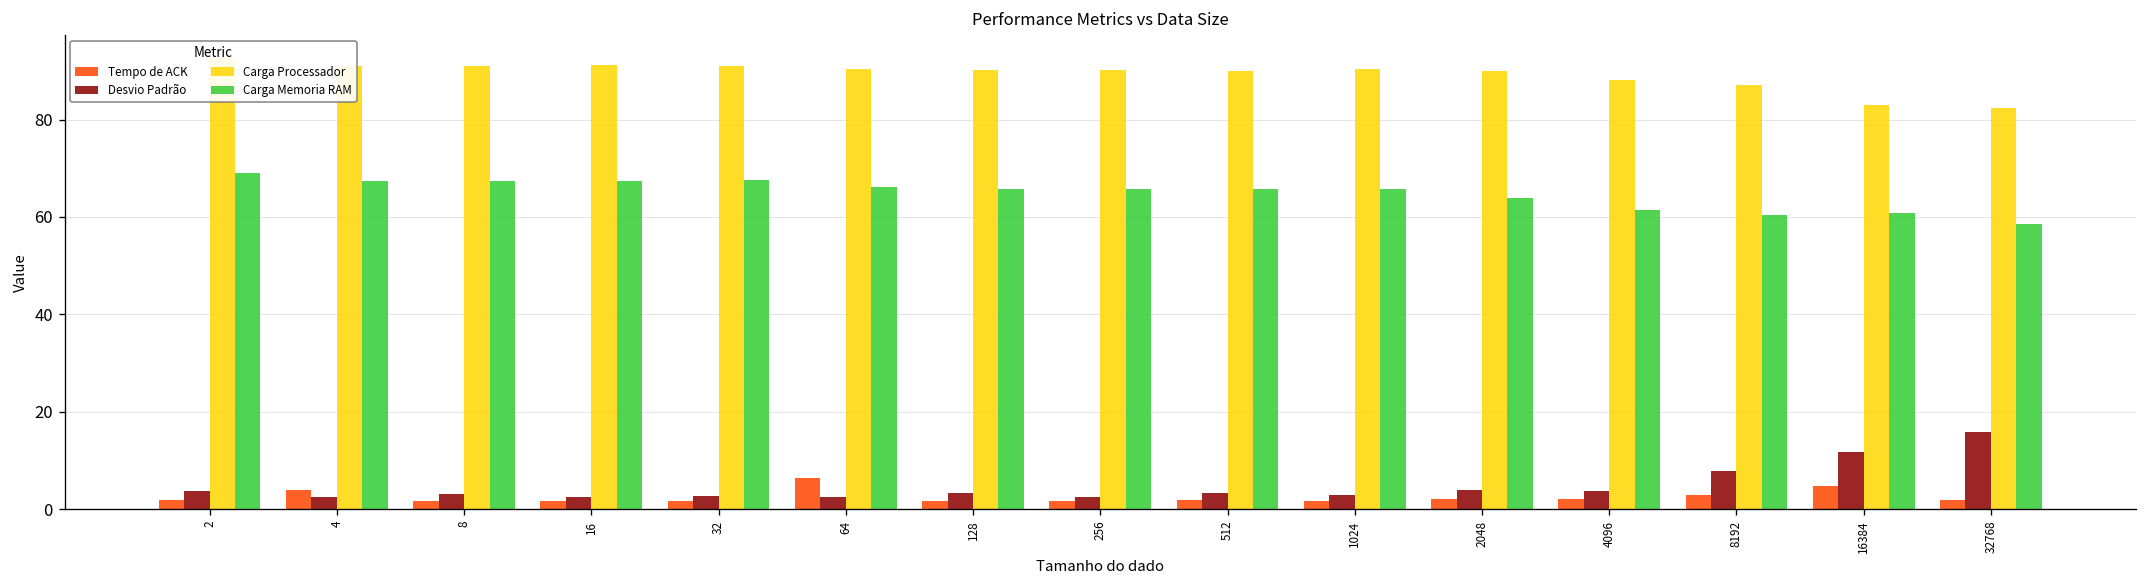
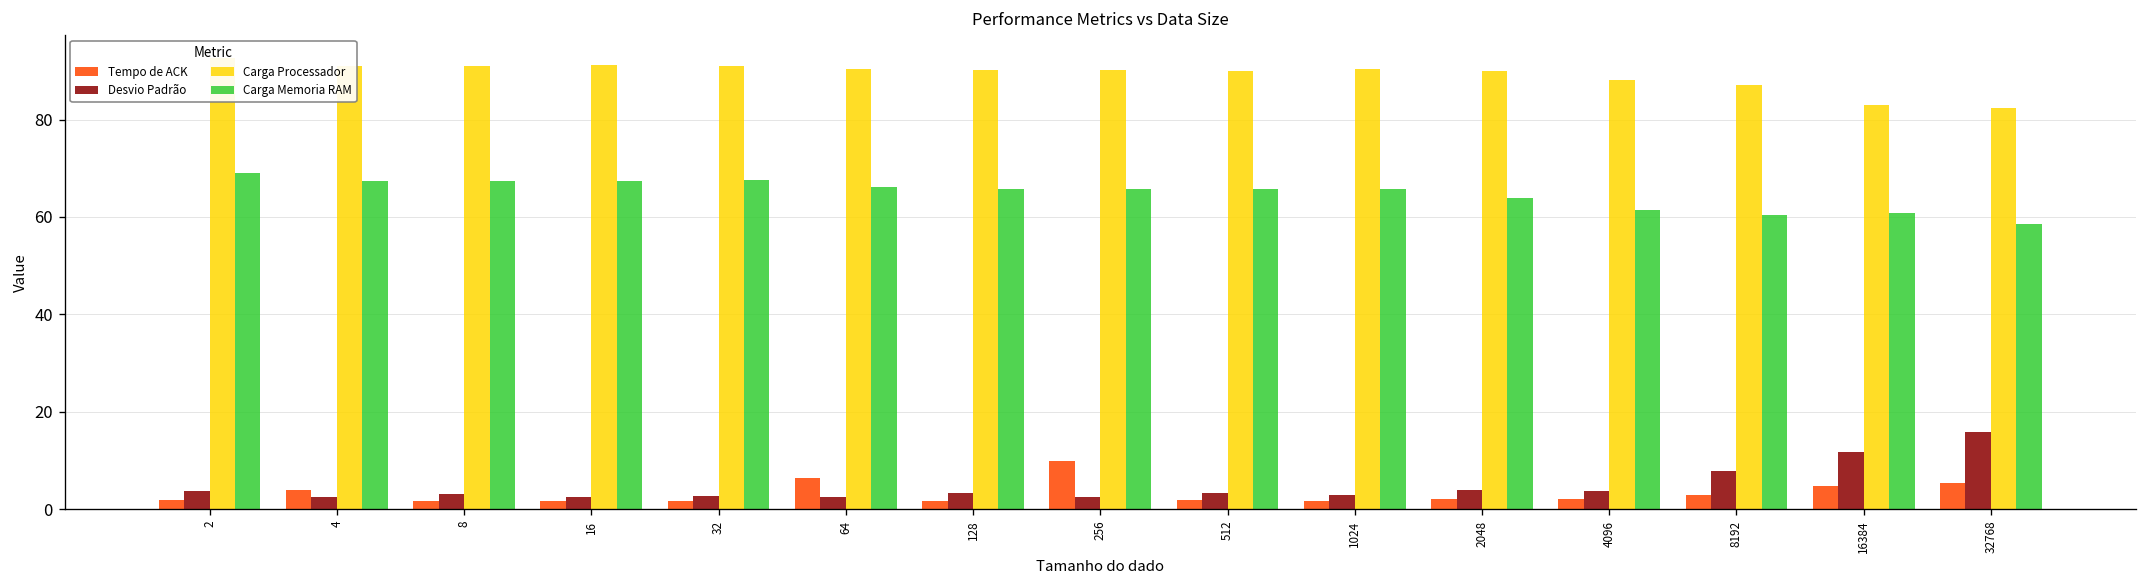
Tempo de ACK, 256: 2 -> 10
Tempo de ACK, 32768: 2 -> 5
